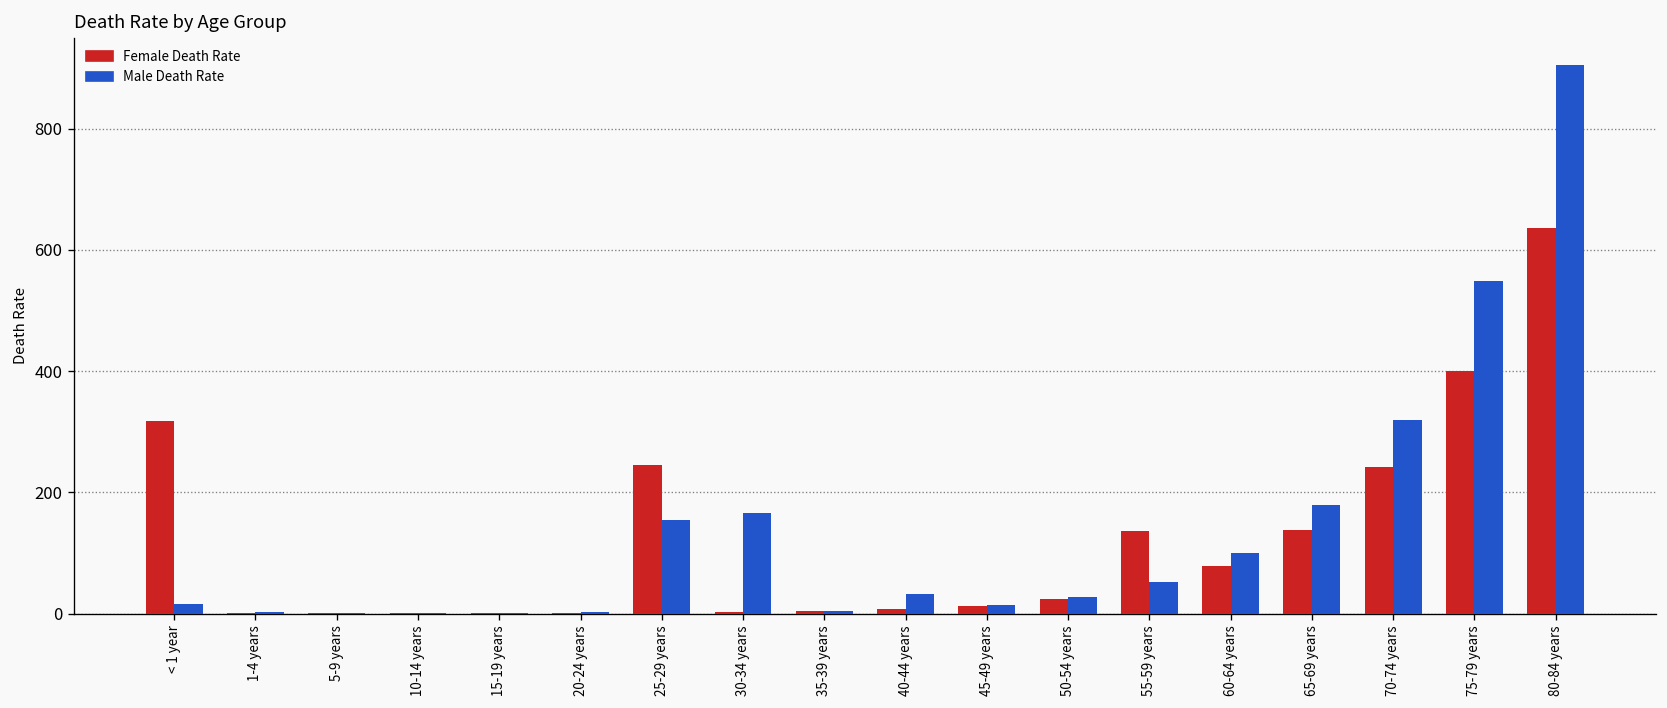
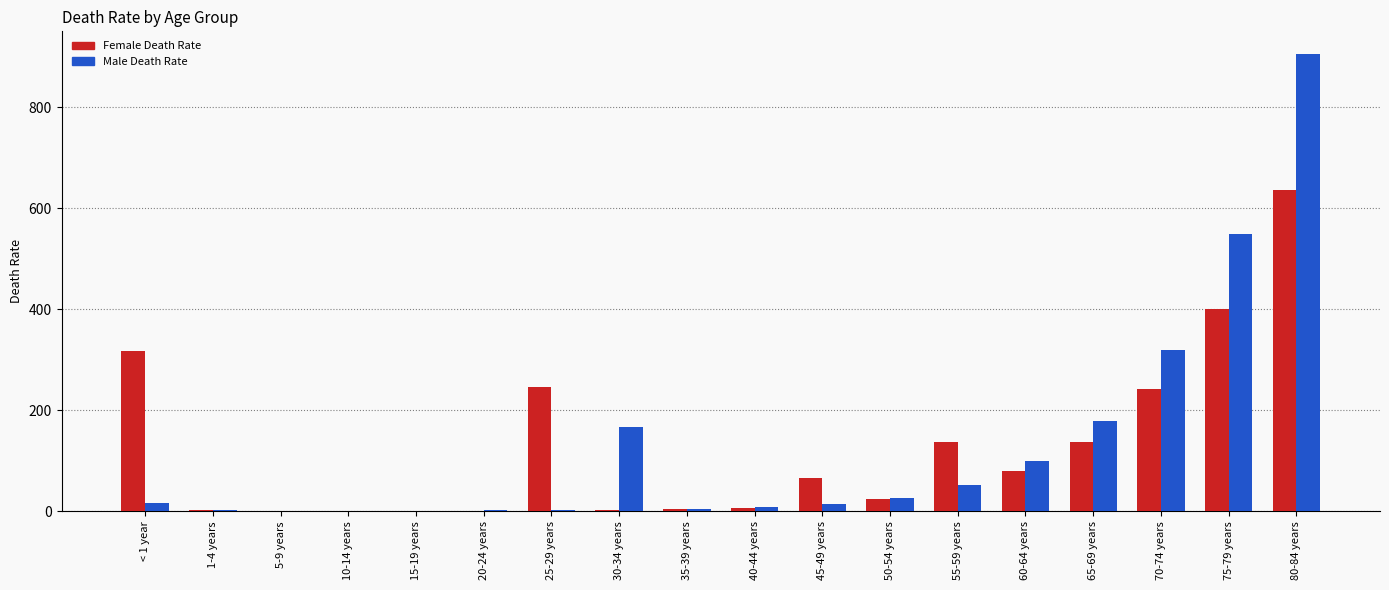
Male Death Rate, 25-29 years: 150 -> 0
Male Death Rate, 40-44 years: 30 -> 10
Female Death Rate, 45-49 years: 10 -> 70
